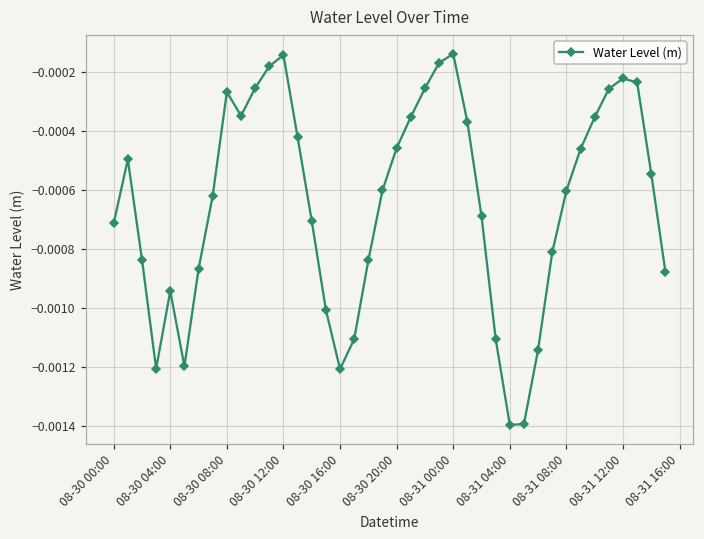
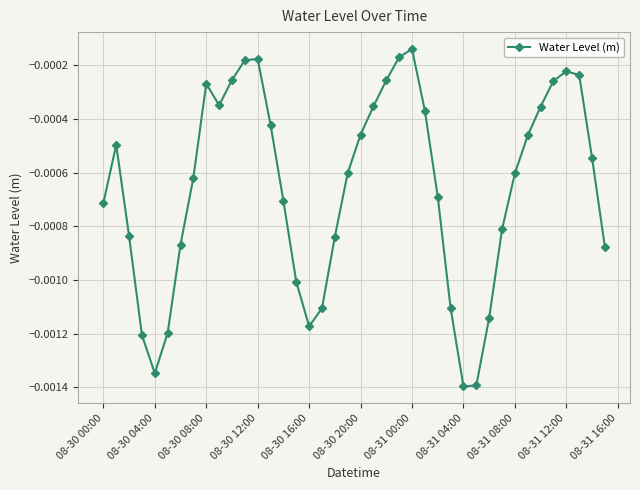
08-30 04:00: -0.00094 -> -0.00135
08-30 12:00: -0.00014 -> -0.00018
08-30 16:00: -0.00121 -> -0.00117
